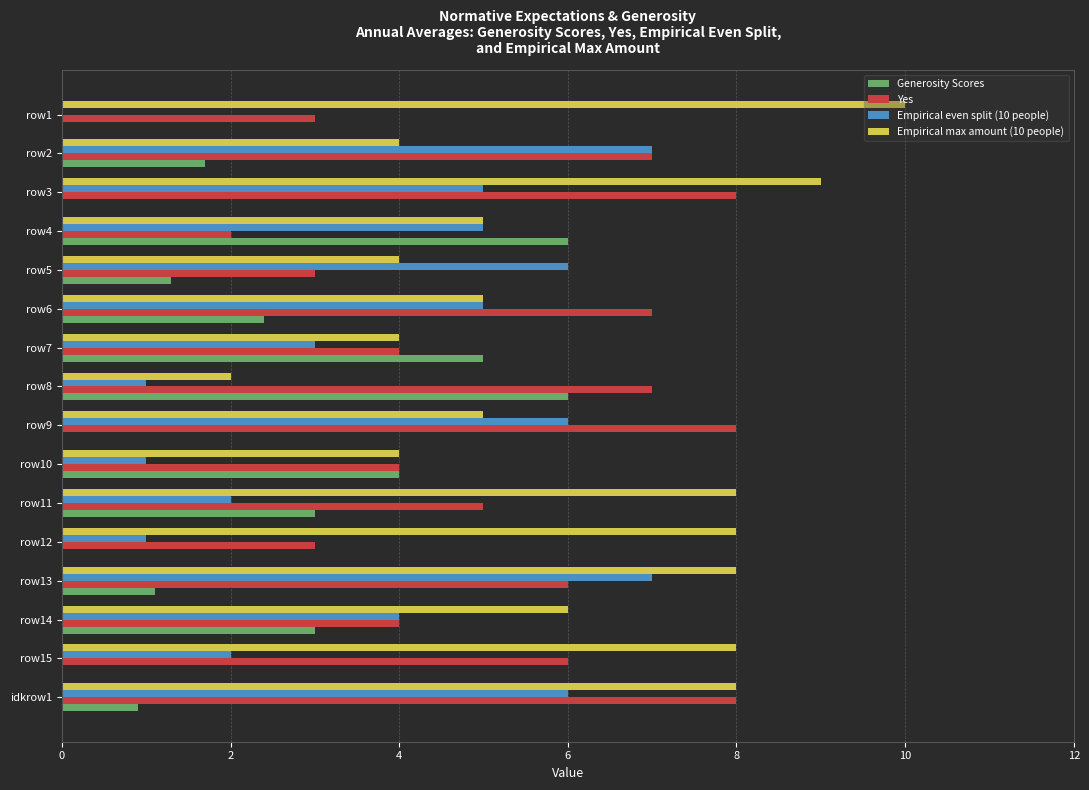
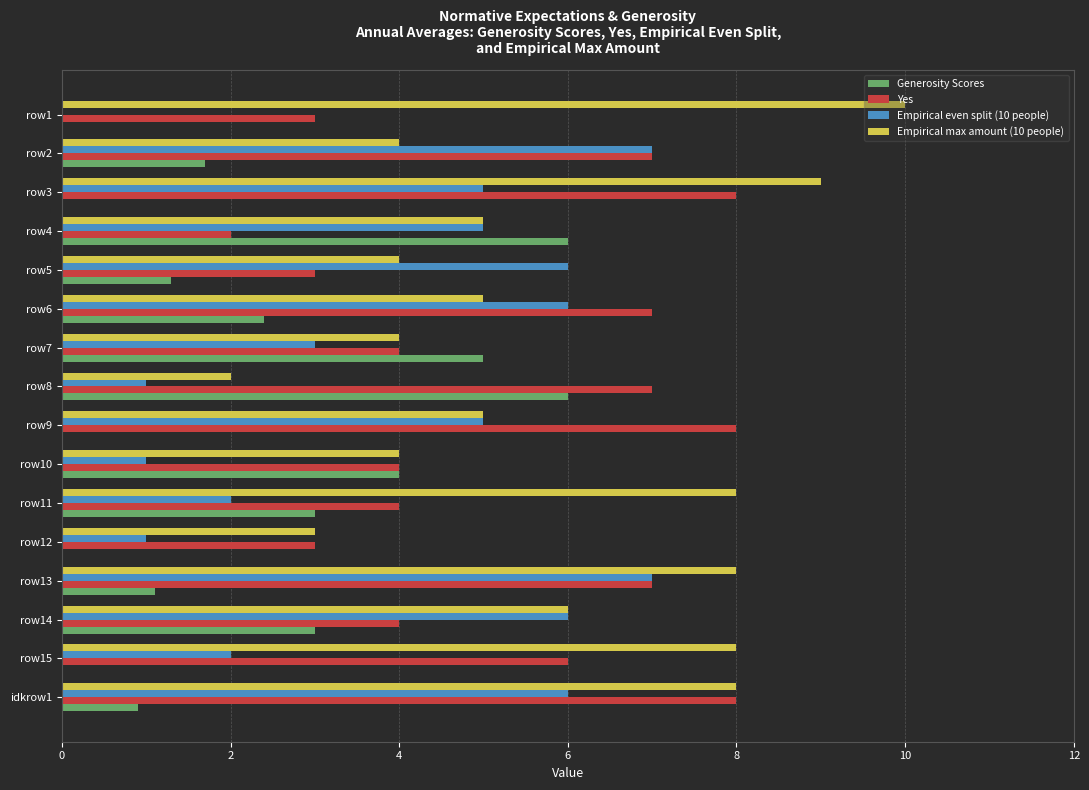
Empirical even split (10 people), row6: 5 -> 6
Empirical even split (10 people), row9: 6 -> 5
Yes, row11: 5 -> 4
Empirical max amount (10 people), row12: 8 -> 3
Yes, row13: 6 -> 7
Empirical even split (10 people), row14: 4 -> 6
